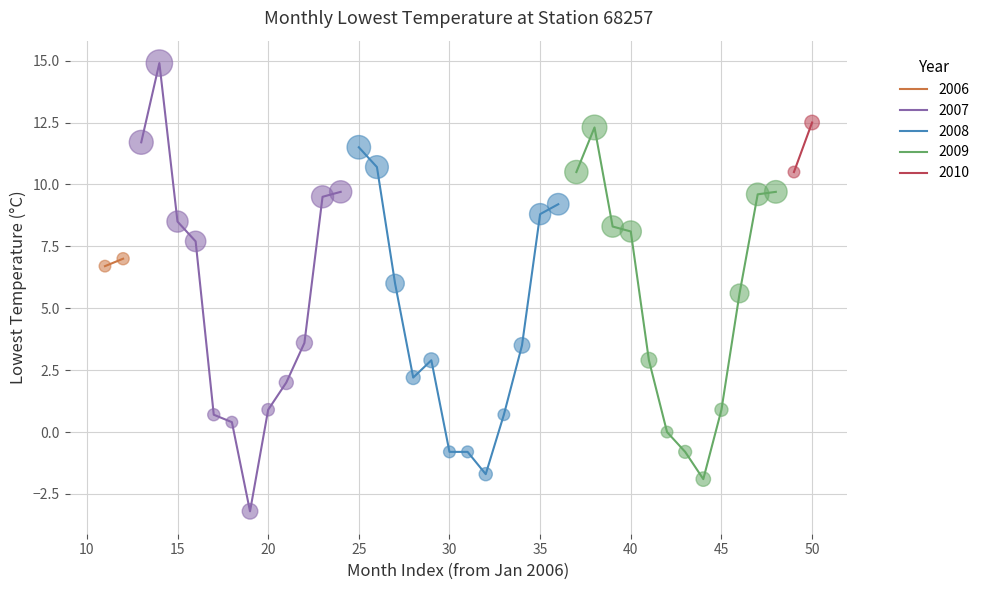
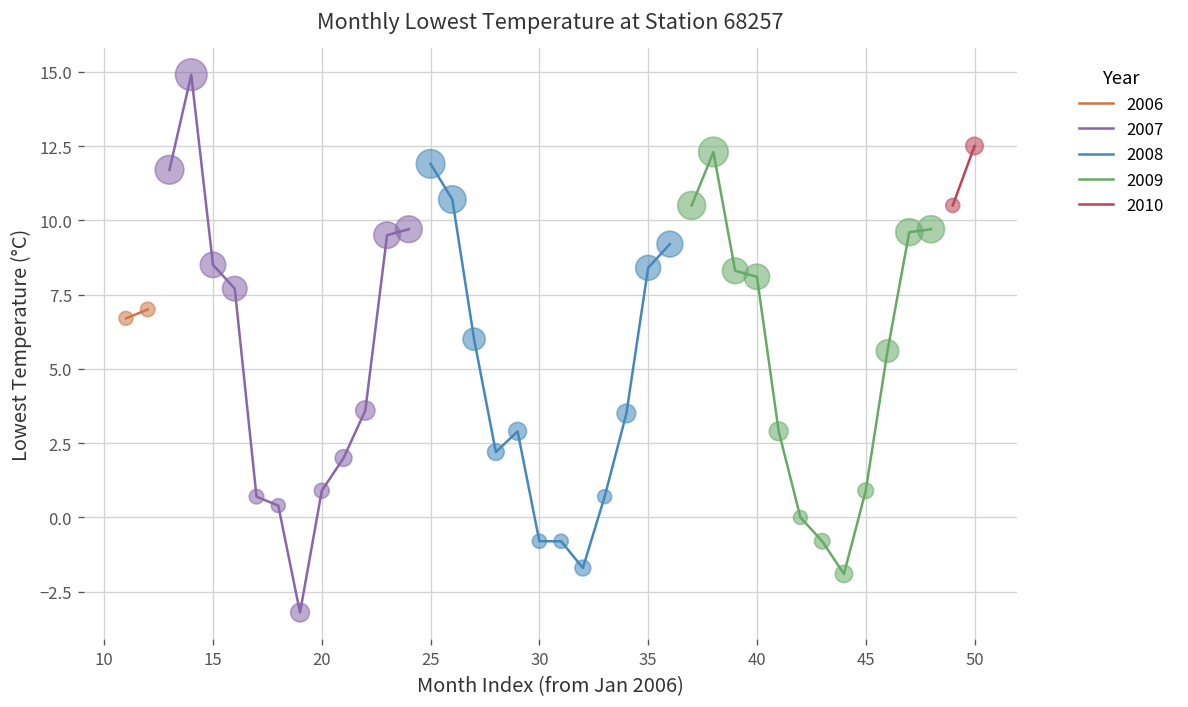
2008, 25: 11.5 -> 11.9
2008, 35: 8.8 -> 8.4
